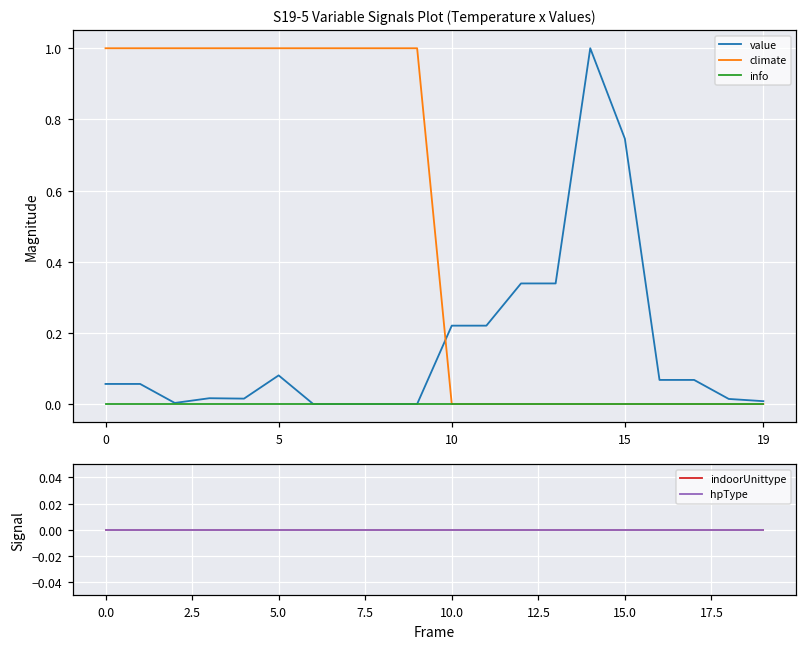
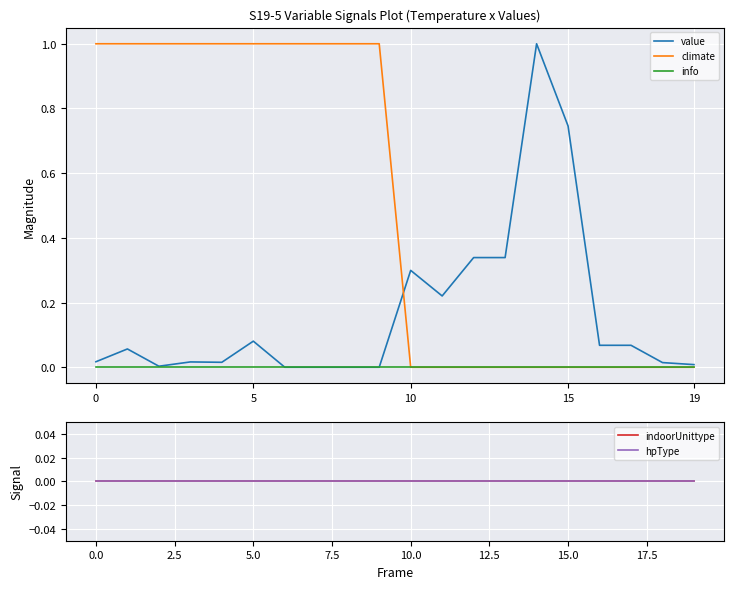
S19-5 Variable Signals Plot (Temperature x Values), value, 0: 0.06 -> 0.02
S19-5 Variable Signals Plot (Temperature x Values), value, 10: 0.22 -> 0.30
